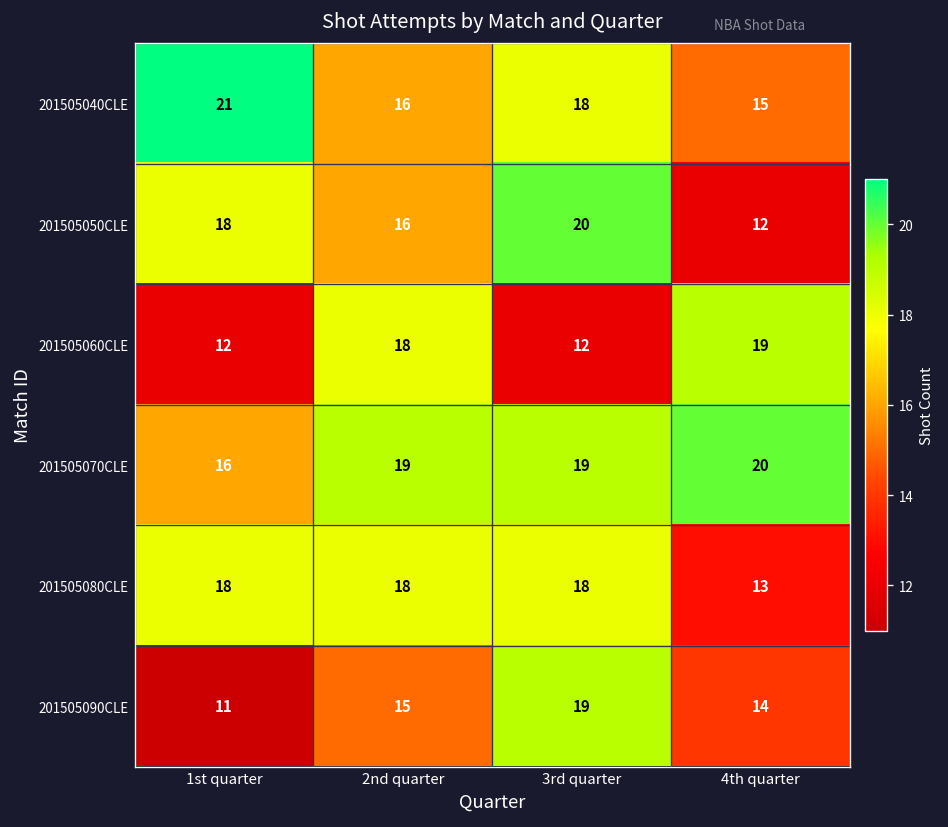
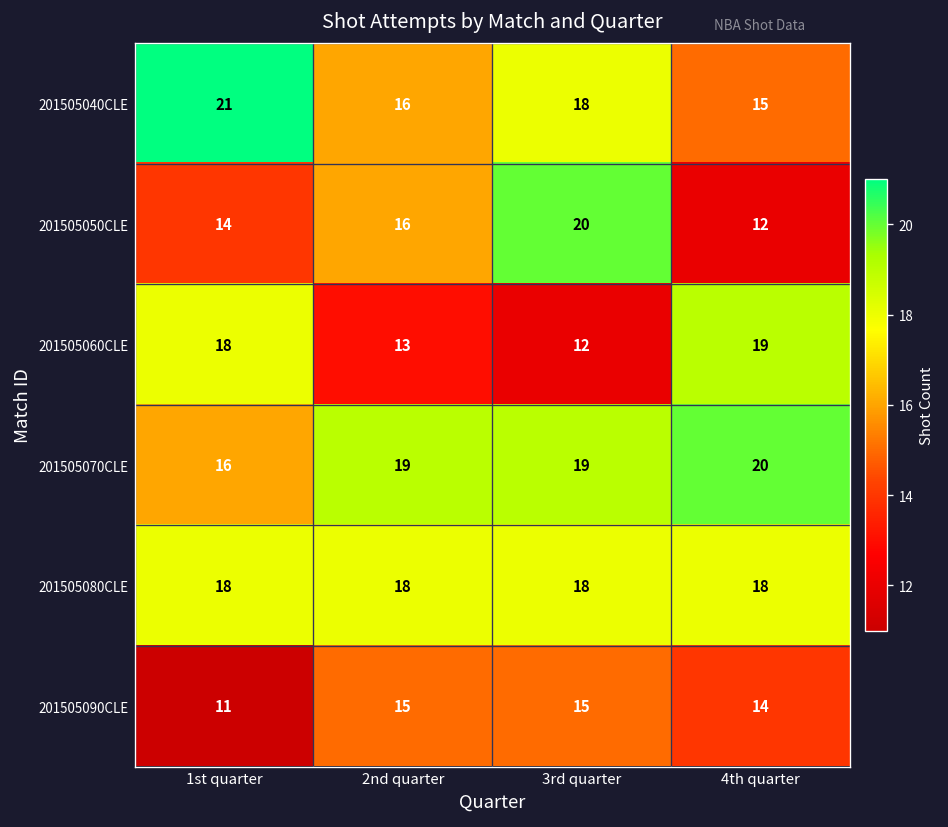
201505050CLE, 1st quarter: 18 -> 14
201505060CLE, 1st quarter: 12 -> 18
201505060CLE, 2nd quarter: 18 -> 13
201505080CLE, 4th quarter: 13 -> 18
201505090CLE, 3rd quarter: 19 -> 15
